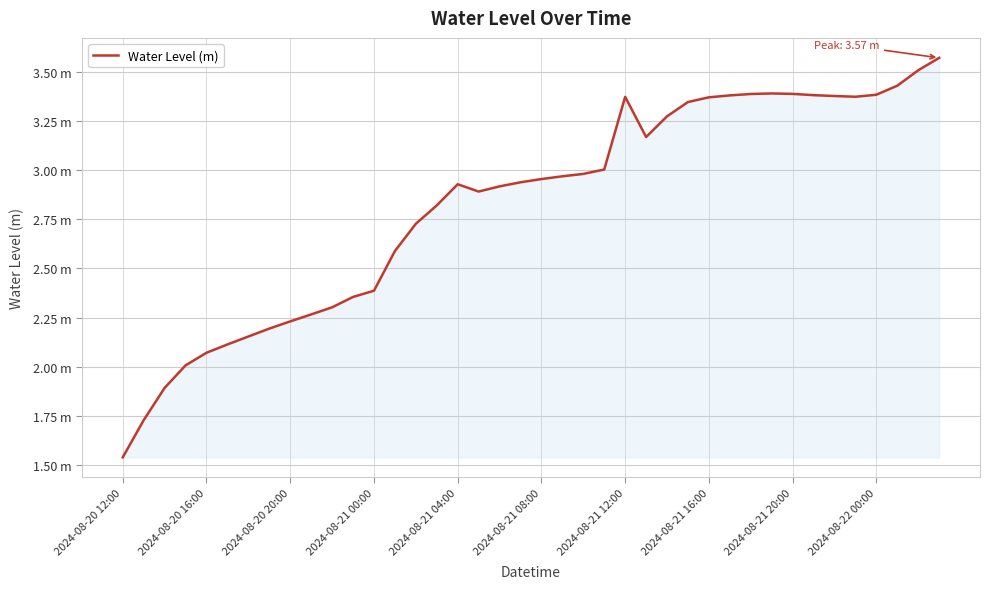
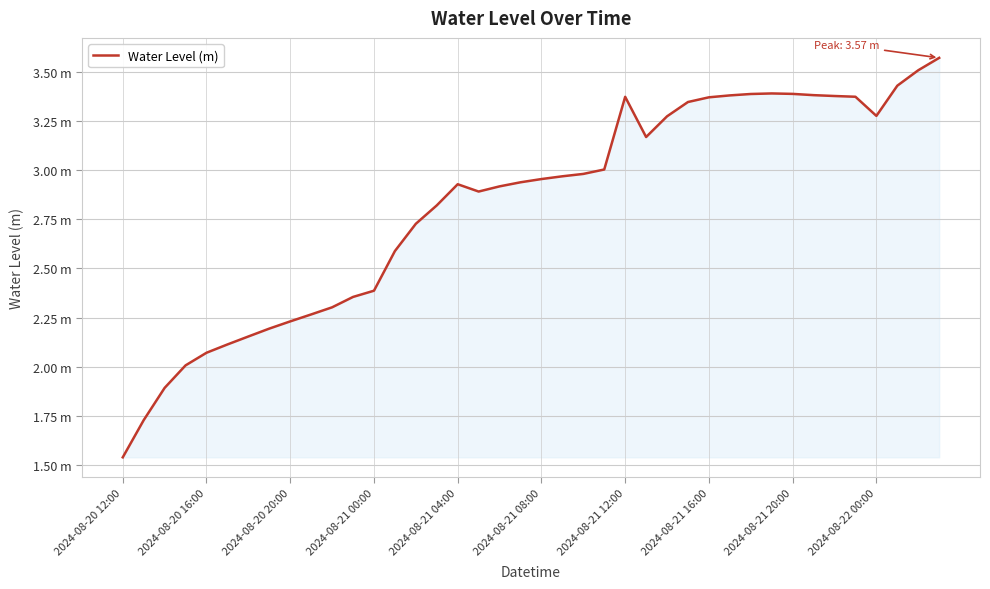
2024-08-22 00:00: 3.38 m -> 3.28 m
